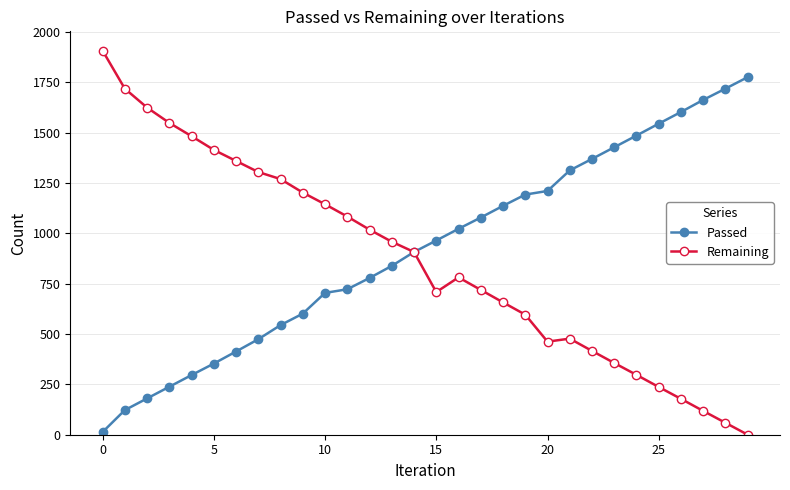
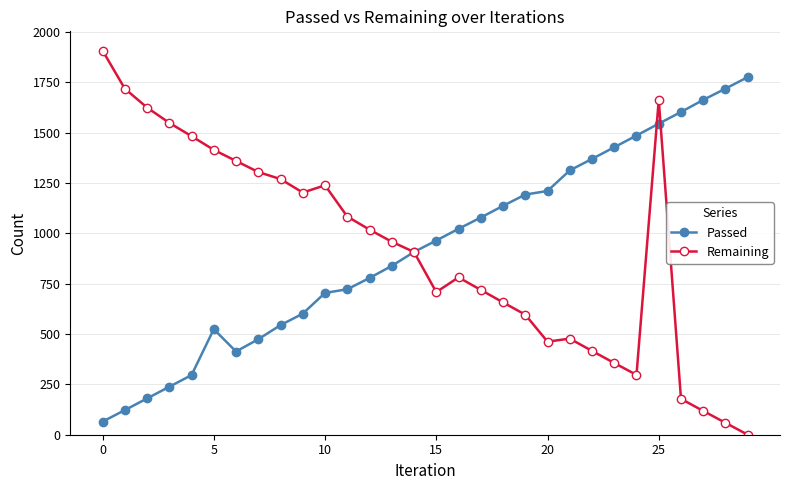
Passed, 0: 10 -> 70
Passed, 5: 350 -> 520
Remaining, 10: 1140 -> 1240
Remaining, 25: 240 -> 1660
